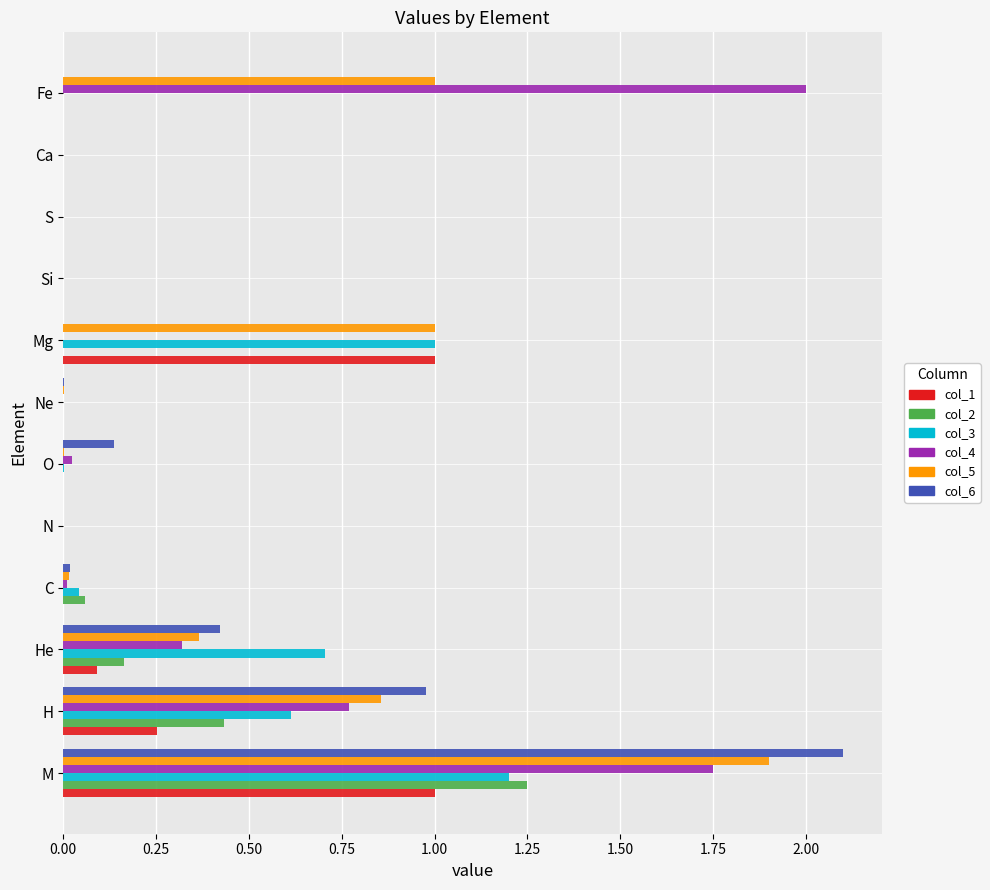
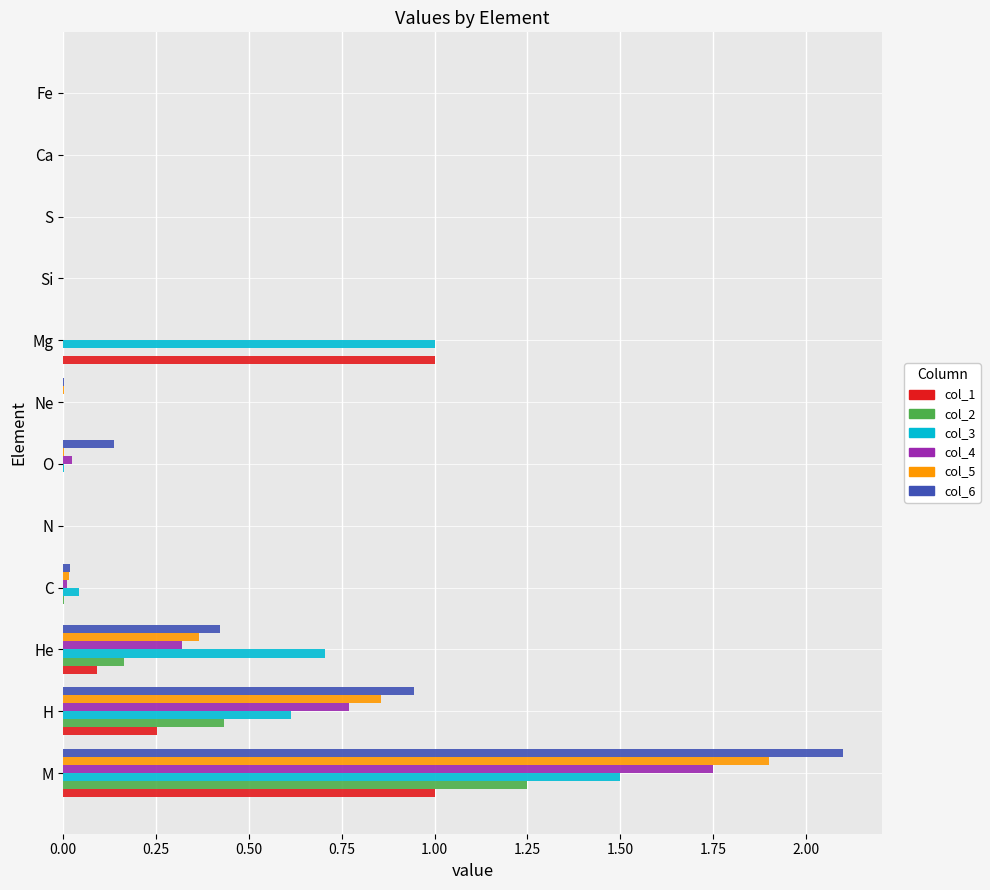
col_5, Fe: 1 -> 0
col_4, Fe: 2 -> 0
col_5, Mg: 1 -> 0
col_2, C: 0.06 -> 0.00
col_6, H: 0.98 -> 0.95
col_3, M: 1.2 -> 1.5
